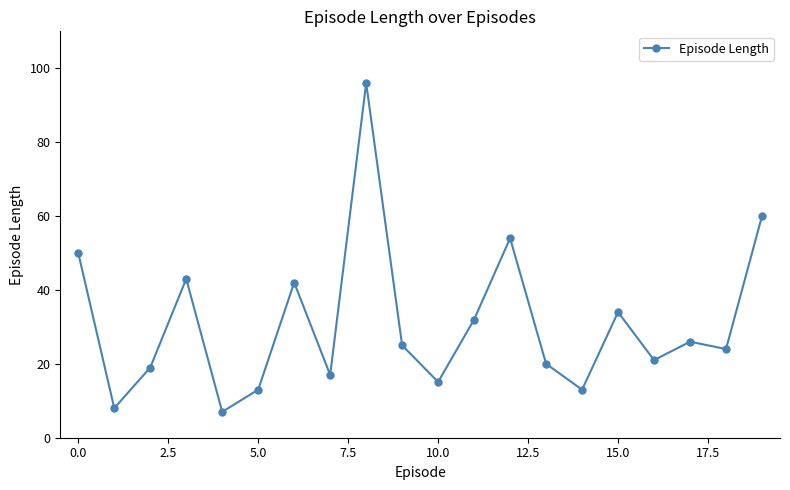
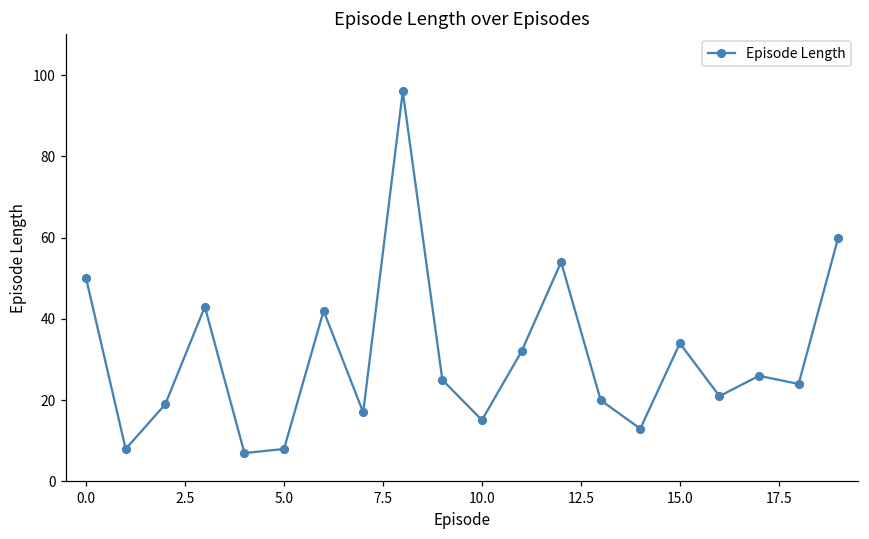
5.0: 13 -> 8
